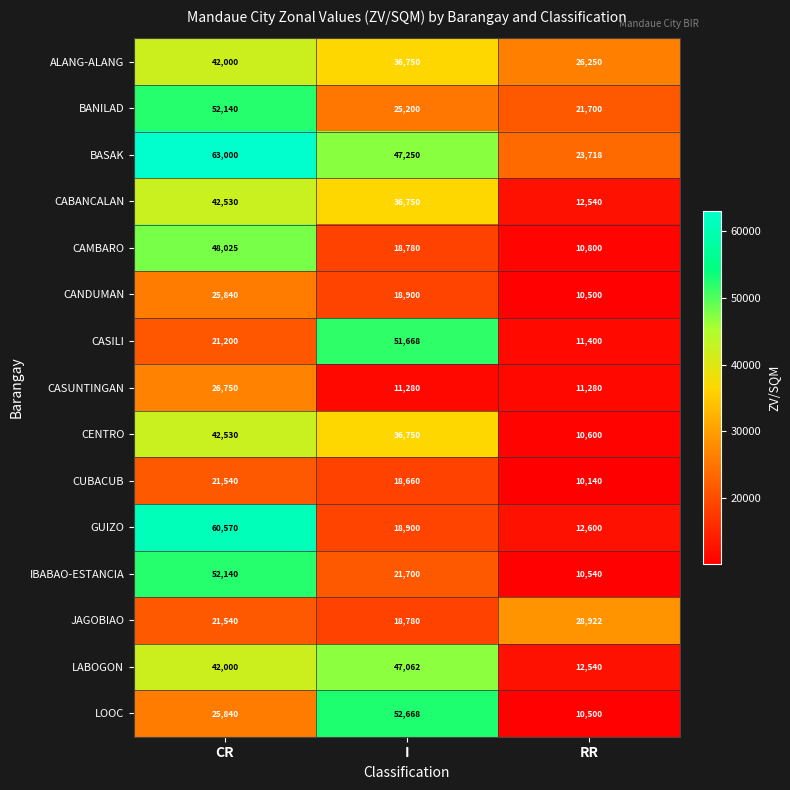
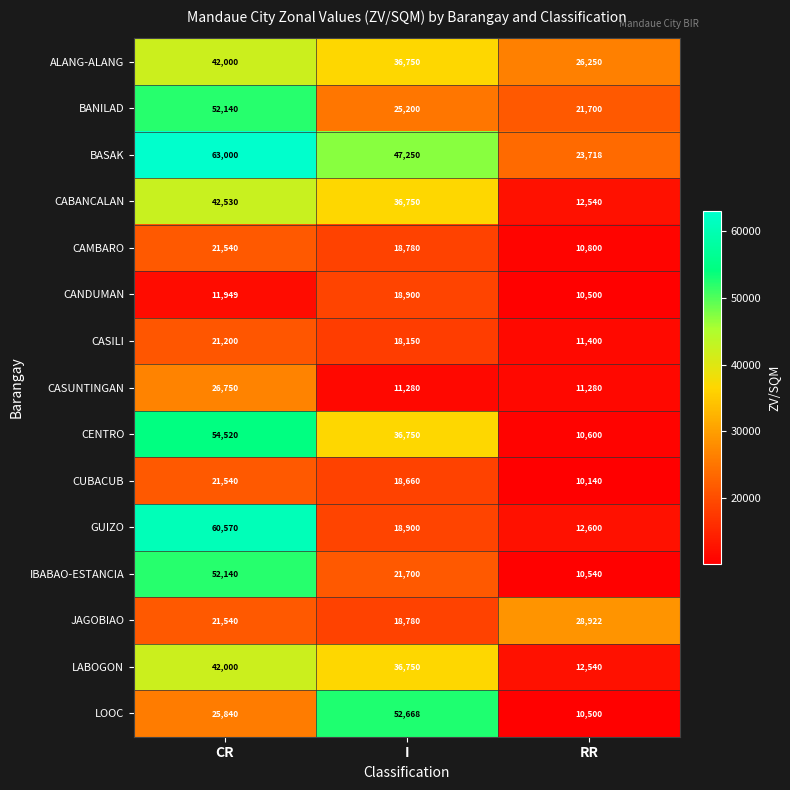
CAMBARO, CR: 48,025 -> 21,540
CANDUMAN, CR: 25,840 -> 11,949
CASILI, I: 51,668 -> 18,150
CENTRO, CR: 42,530 -> 54,520
LABOGON, I: 47,062 -> 36,750
